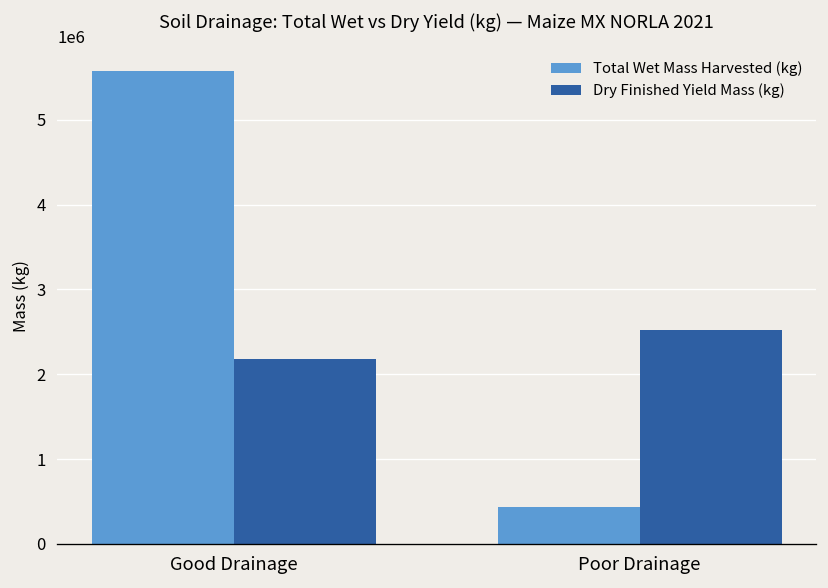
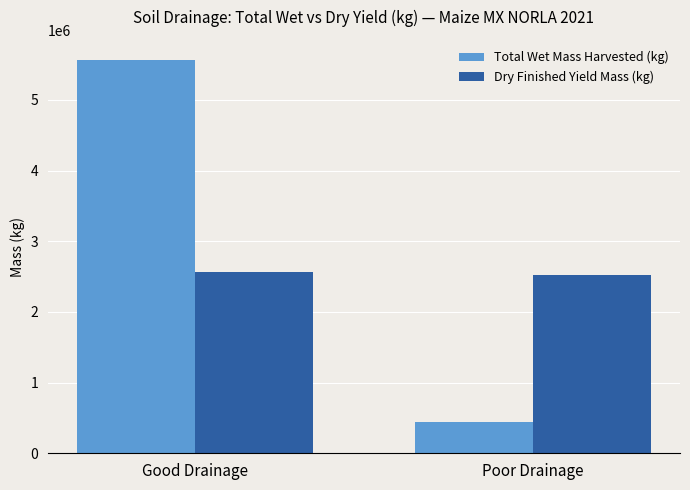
Dry Finished Yield Mass (kg), Good Drainage: 2200000 -> 2600000
